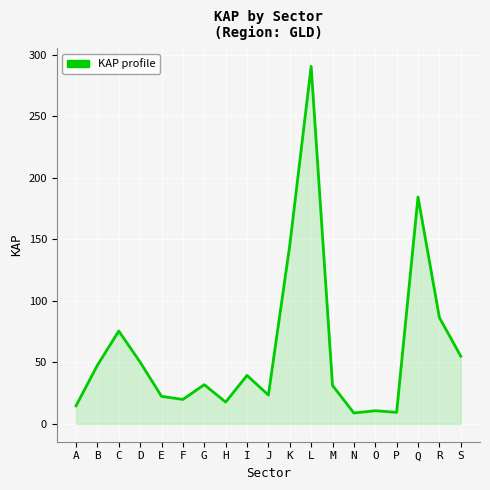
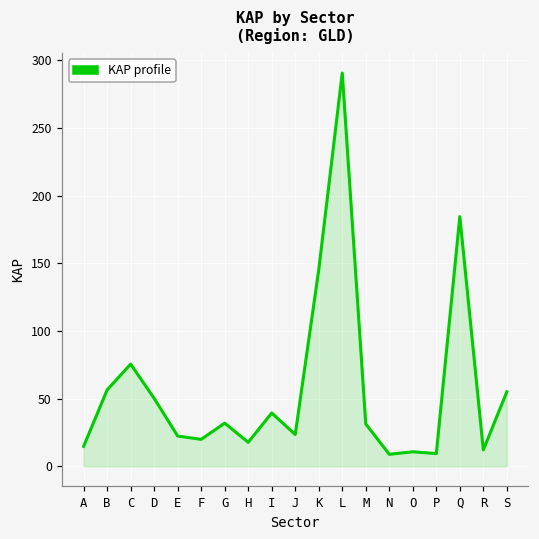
B: 48 -> 56
R: 86 -> 12
